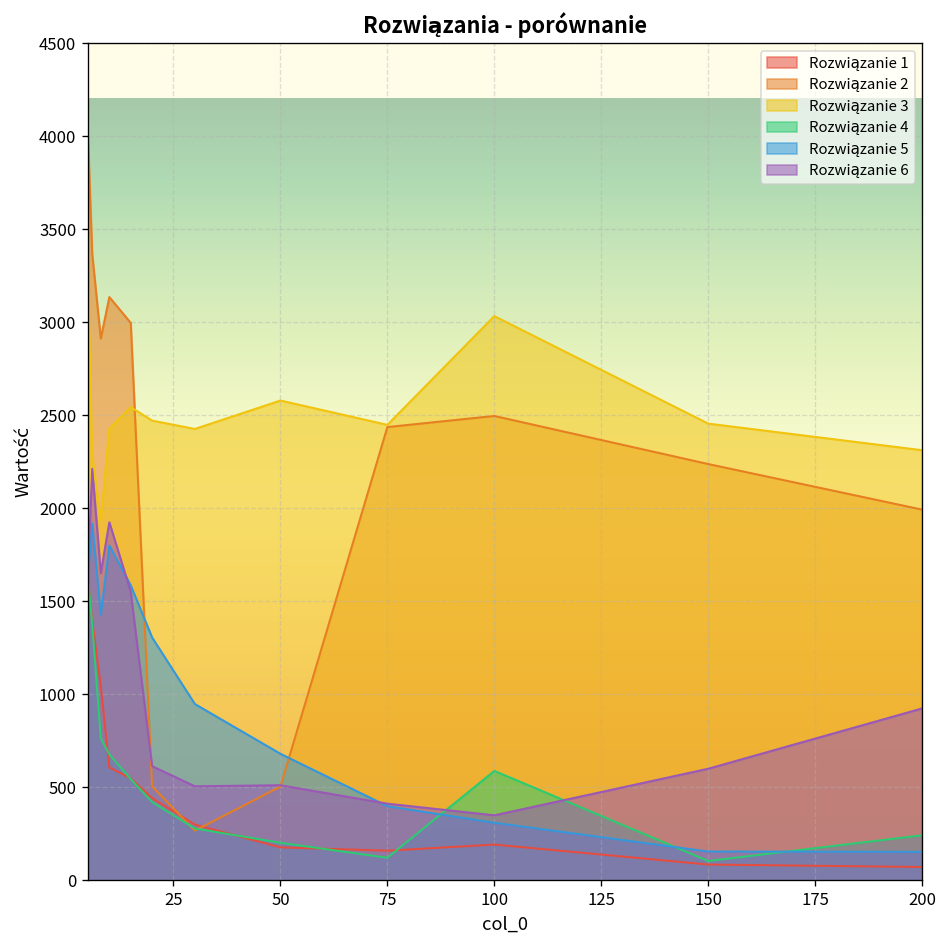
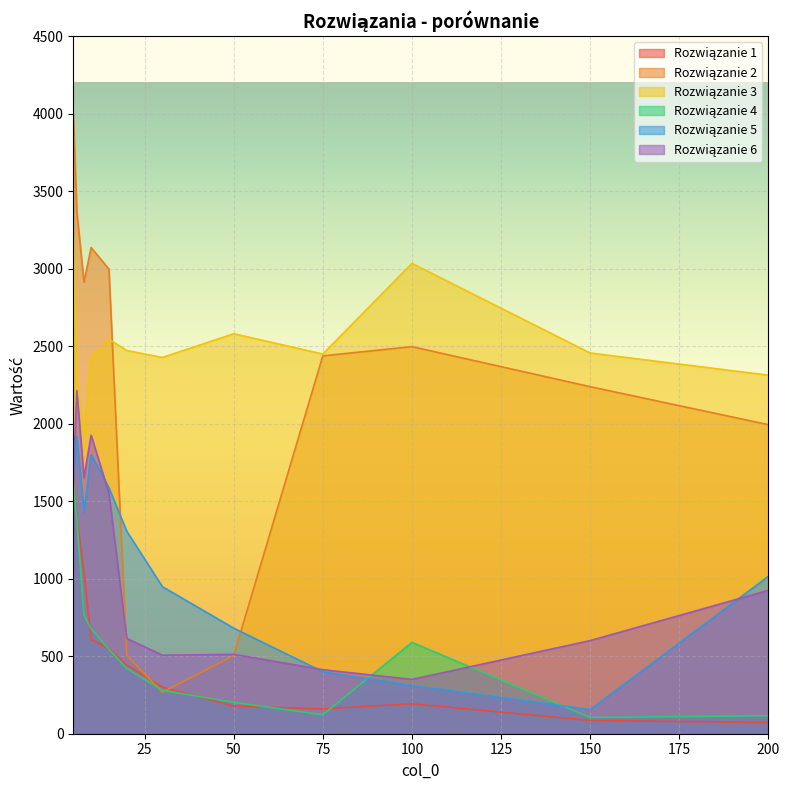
Rozwiązanie 4, 200: 240 -> 120
Rozwiązanie 5, 200: 150 -> 1020
